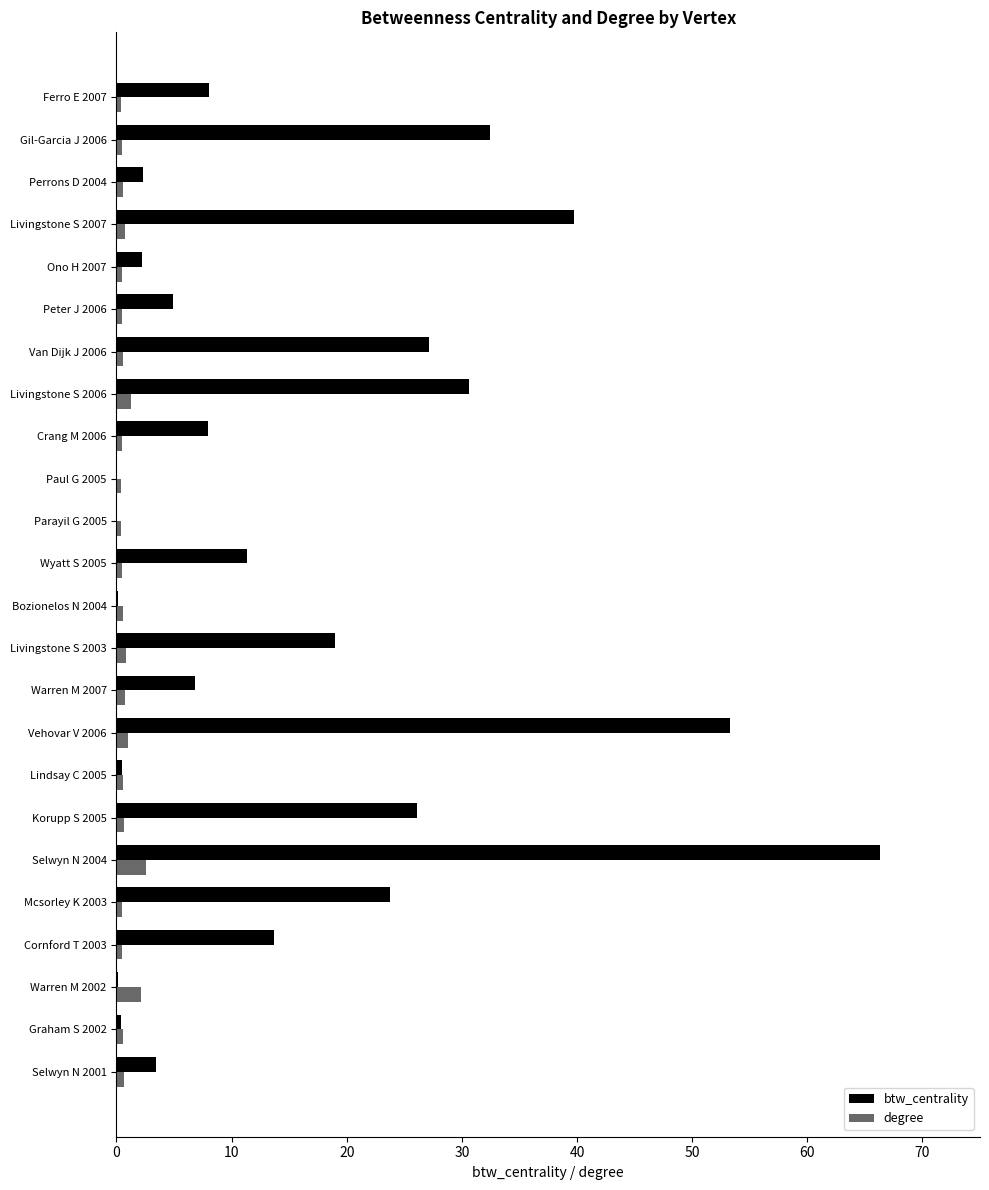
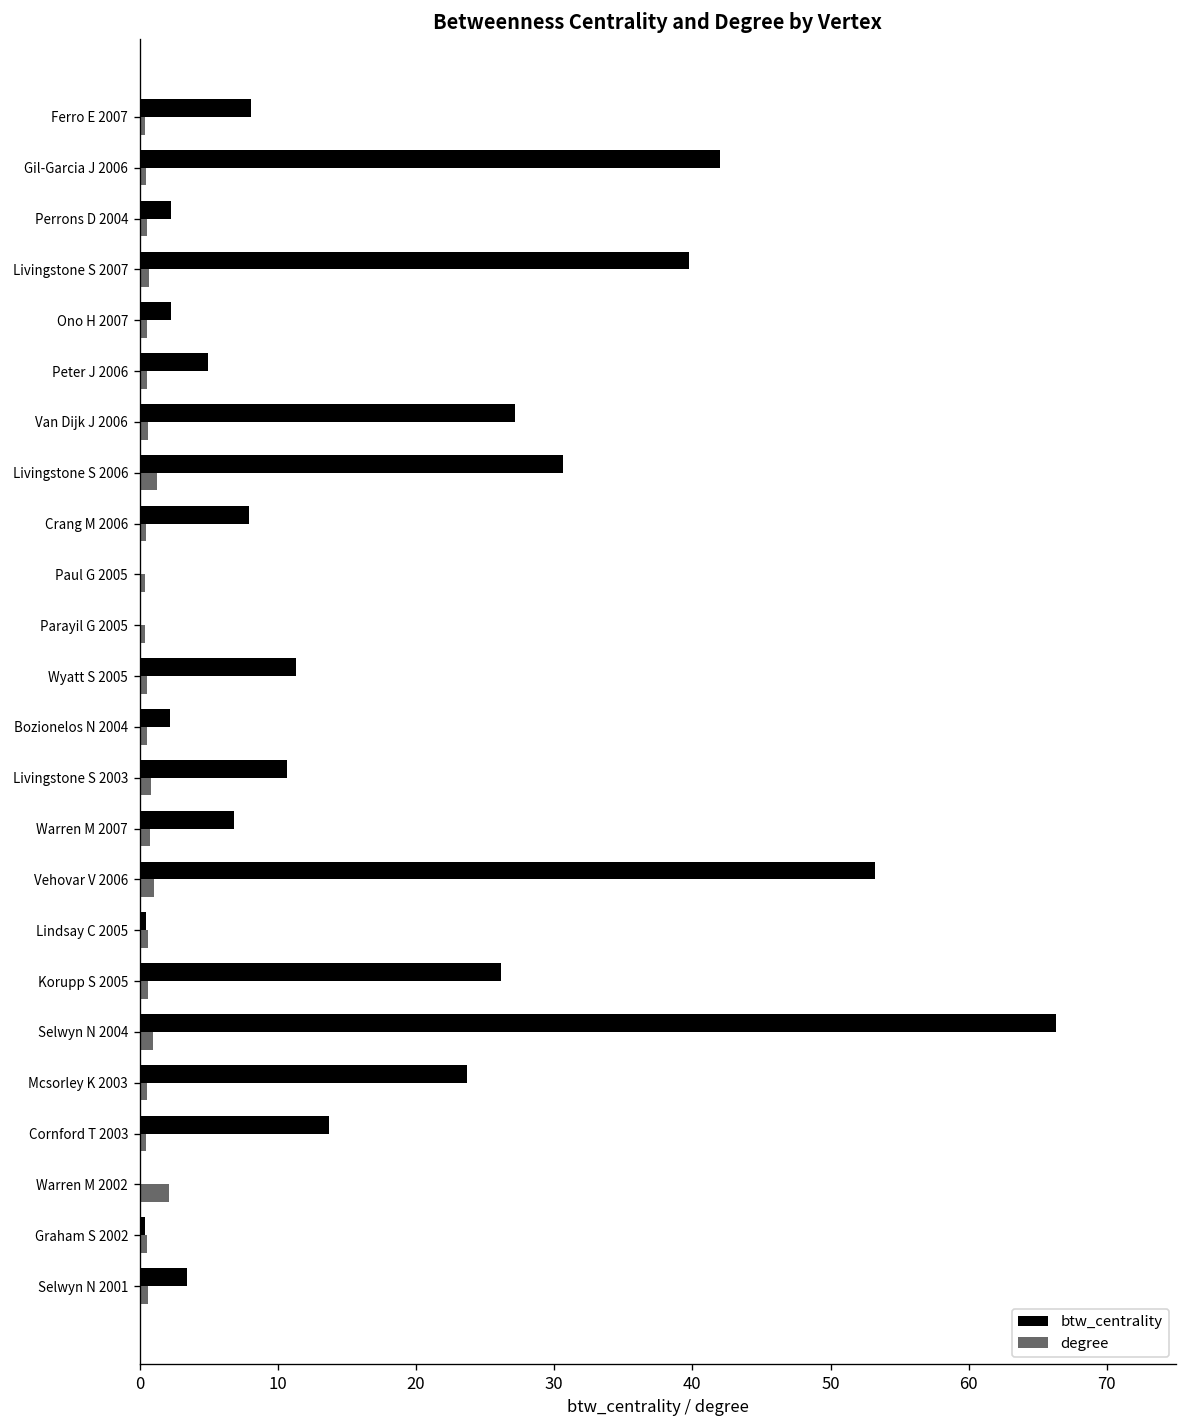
btw_centrality, Gil-Garcia J 2006: 32.4 -> 42.0
btw_centrality, Bozionelos N 2004: 0.1 -> 2.2
btw_centrality, Livingstone S 2003: 19.0 -> 10.6
degree, Selwyn N 2004: 2.5 -> 1.0
